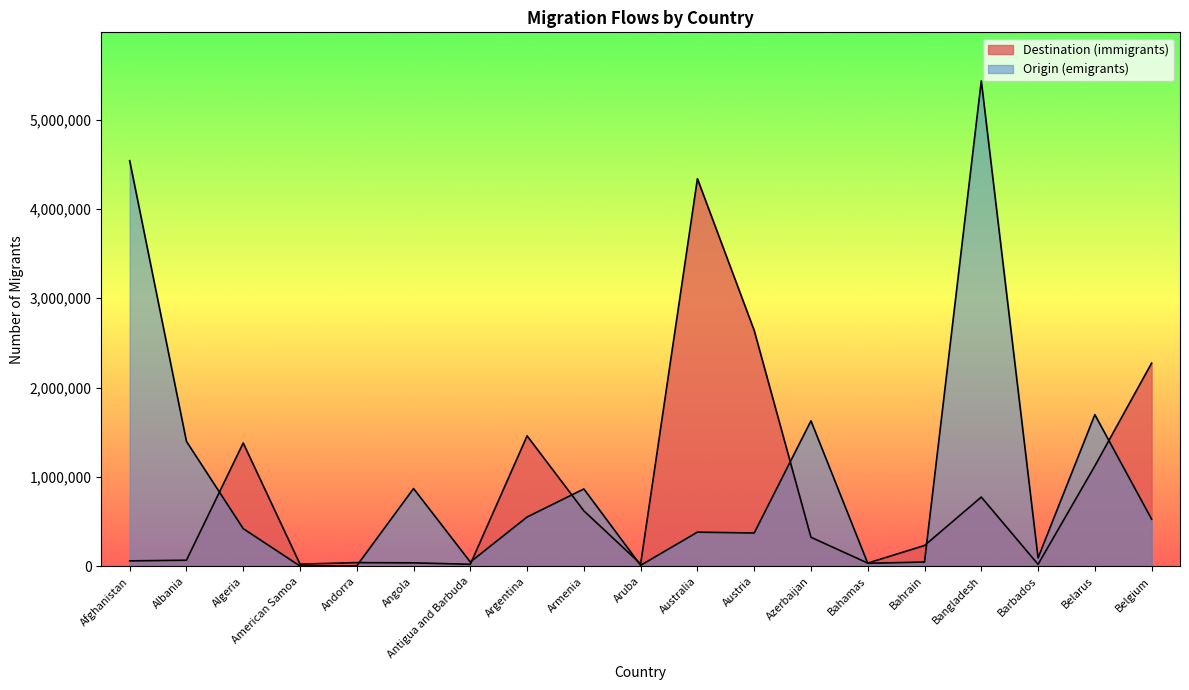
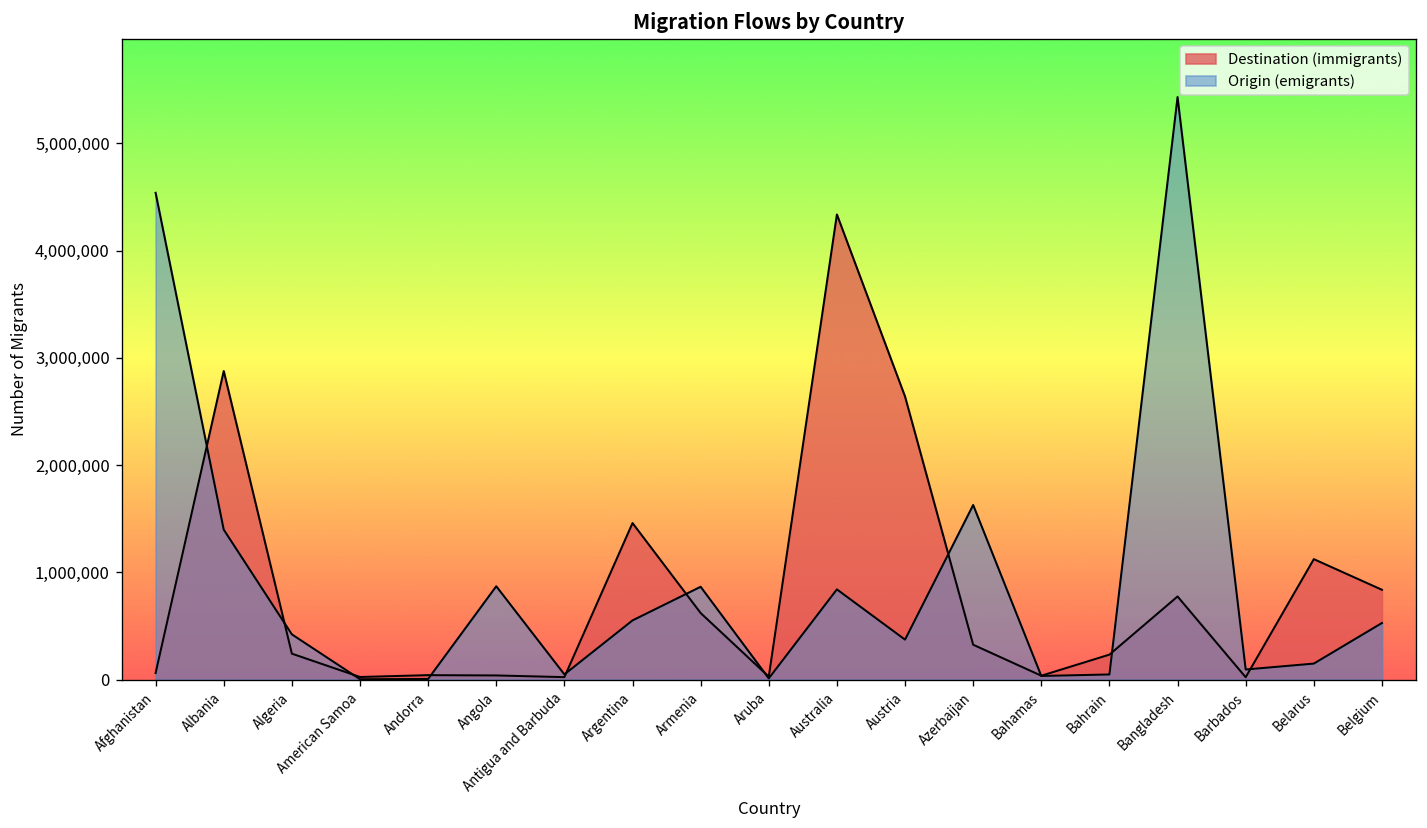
Destination (immigrants), Albania: 100,000 -> 2,900,000
Destination (immigrants), Algeria: 1,400,000 -> 200,000
Origin (emigrants), Australia: 400,000 -> 800,000
Origin (emigrants), Belarus: 1,700,000 -> 100,000
Destination (immigrants), Belgium: 2,300,000 -> 800,000
